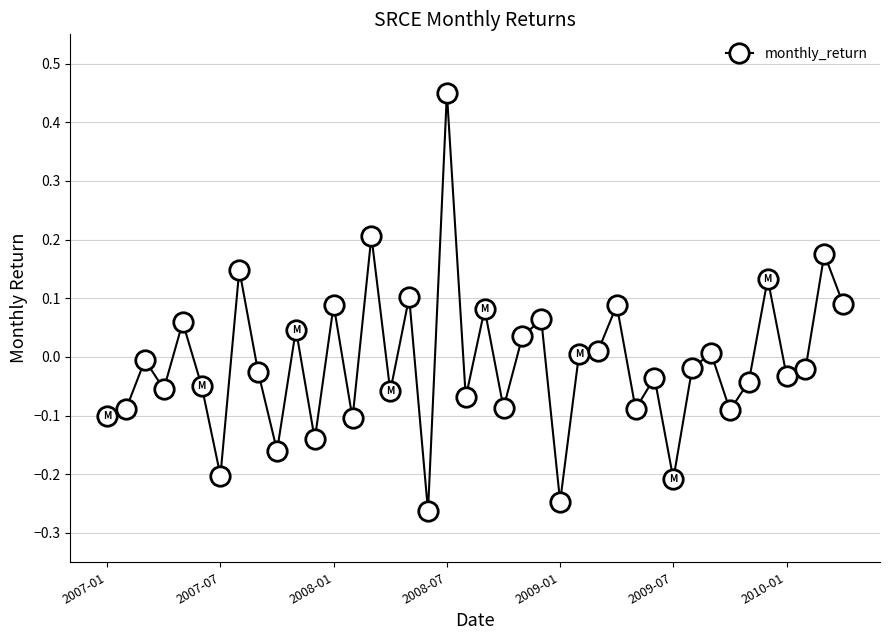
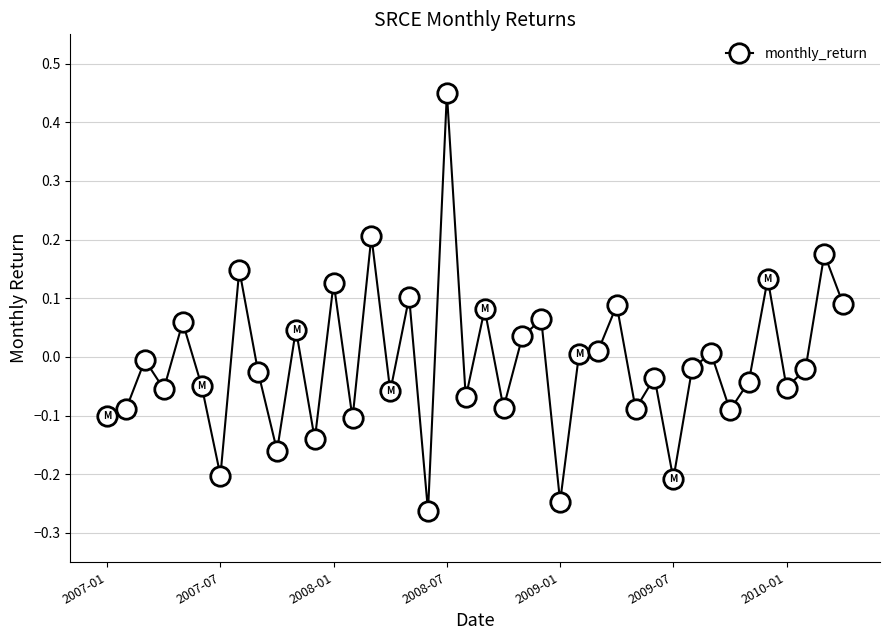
2008-01: 0.09 -> 0.13
2010-01: -0.03 -> -0.05
